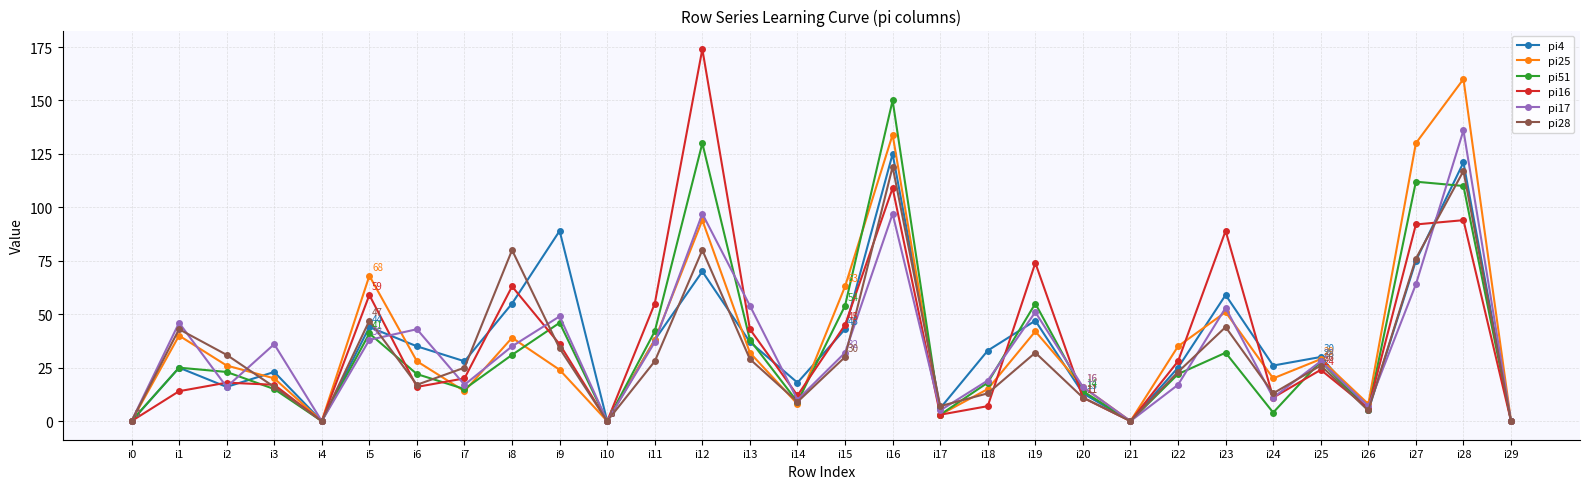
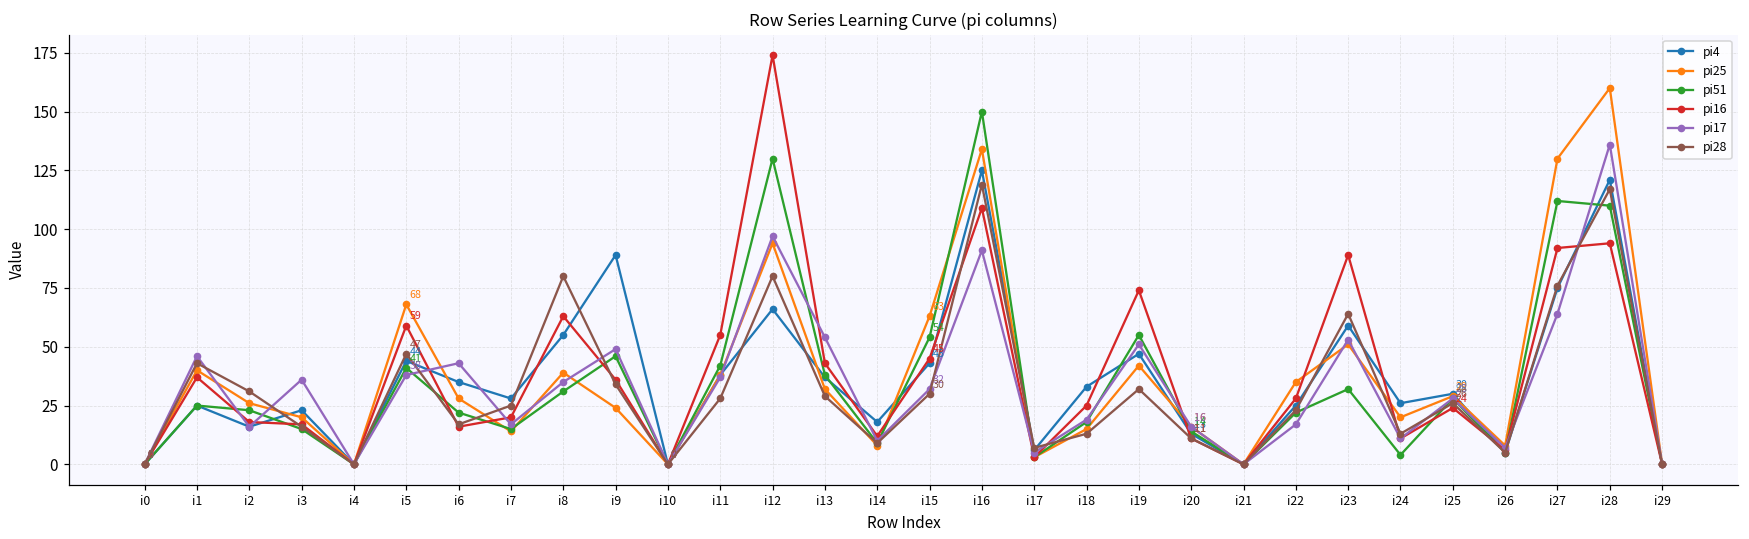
pi16, i1: 14 -> 37
pi4, i12: 70 -> 66
pi17, i16: 97 -> 91
pi16, i18: 7 -> 25
pi28, i23: 44 -> 64
